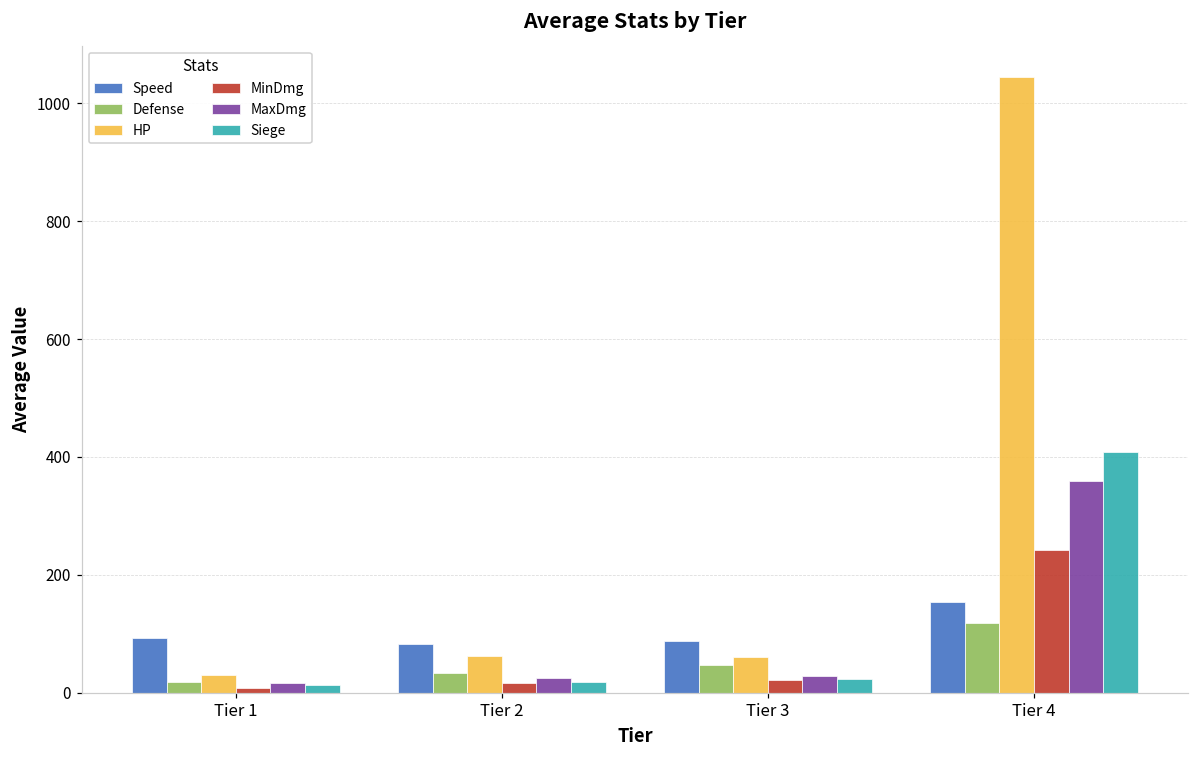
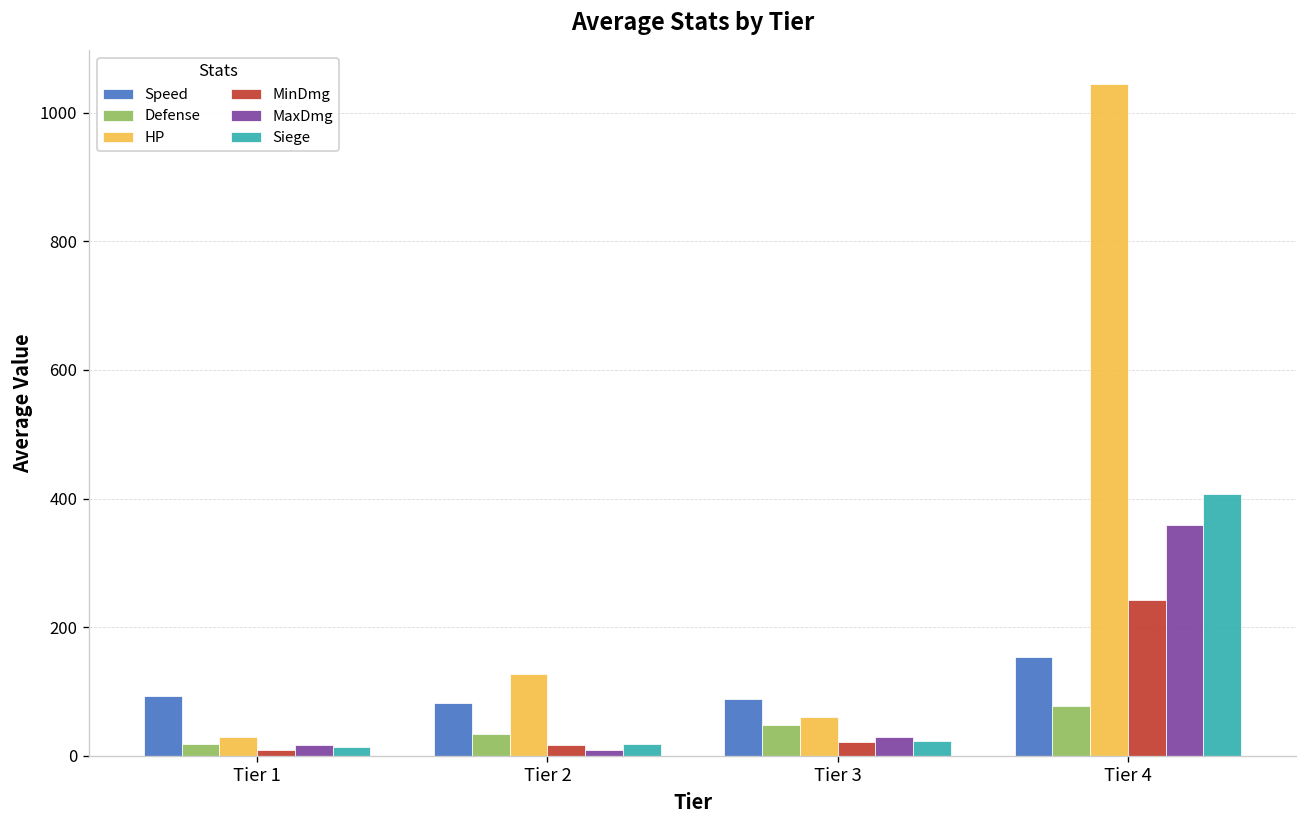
HP, Tier 2: 60 -> 130
MaxDmg, Tier 2: 30 -> 10
Defense, Tier 4: 120 -> 80
